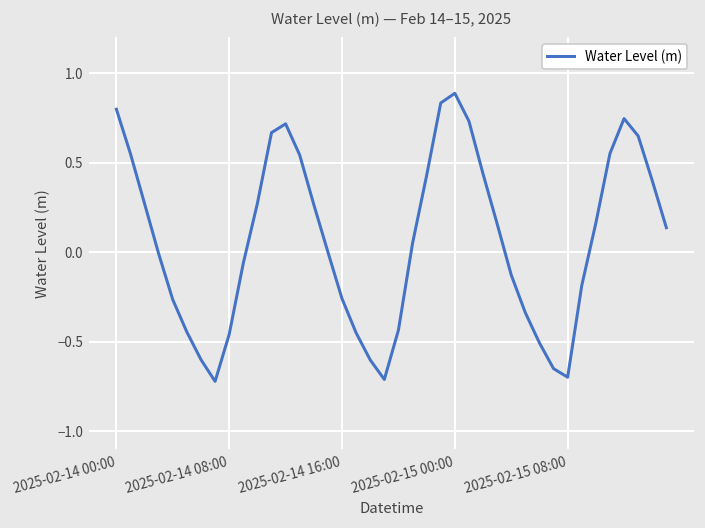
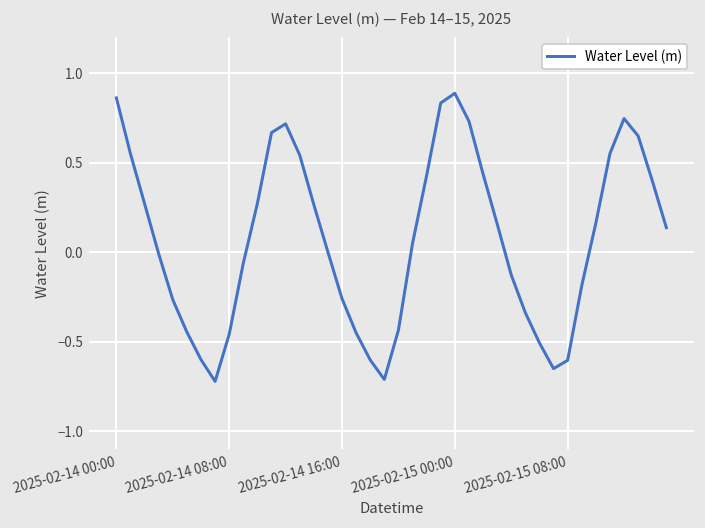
2025-02-14 00:00: 0.80 -> 0.86
2025-02-15 08:00: -0.70 -> -0.60
